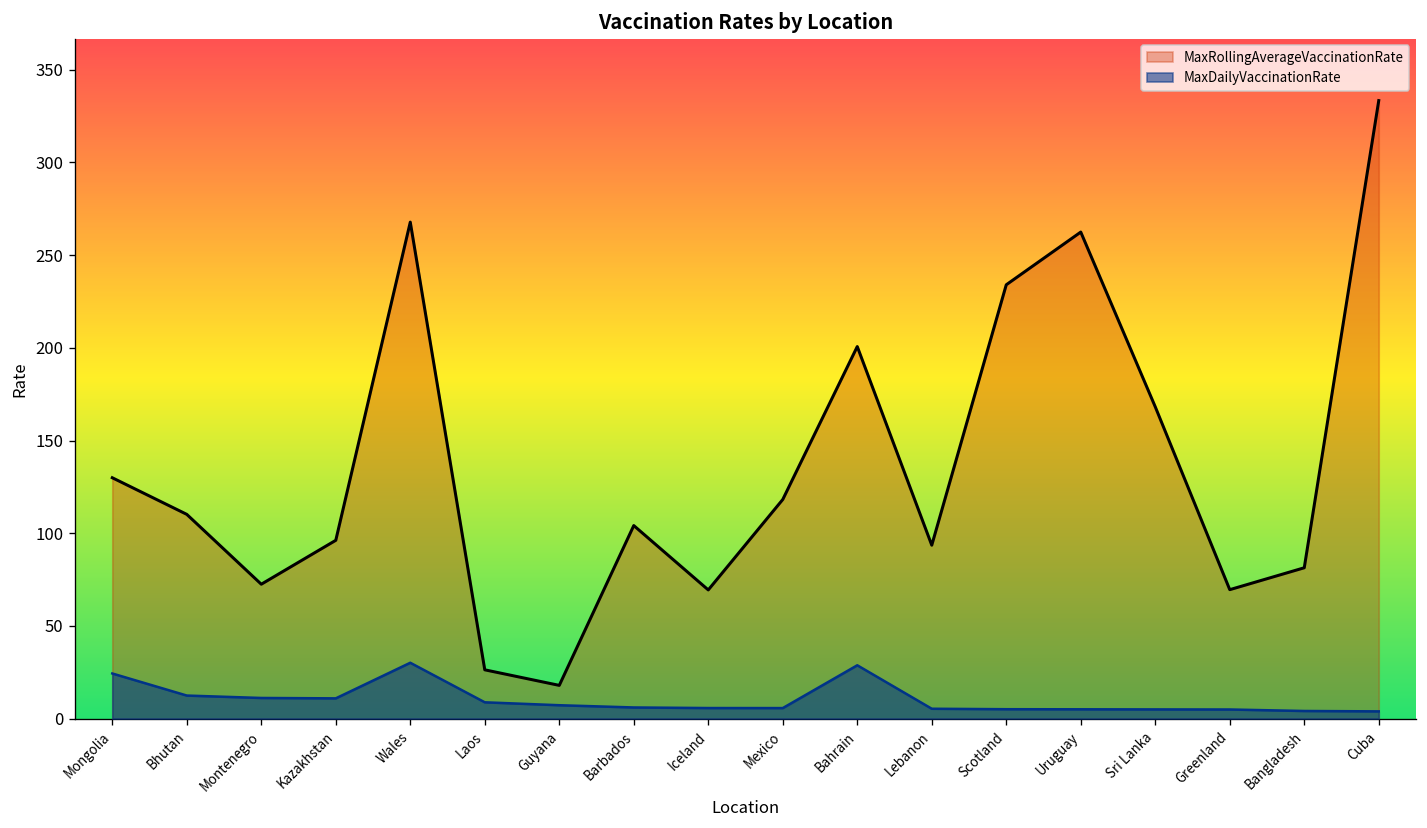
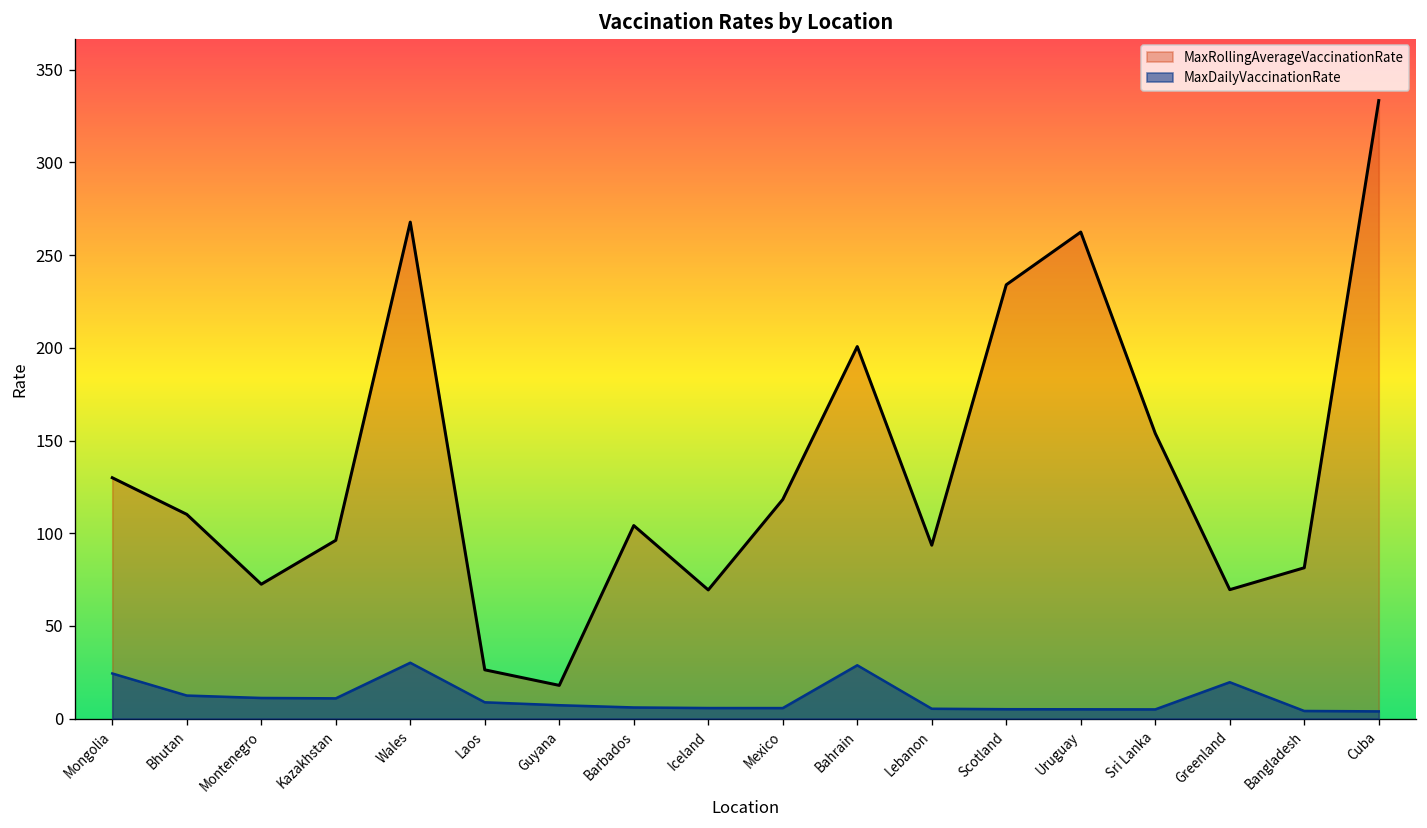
MaxRollingAverageVaccinationRate, Sri Lanka: 168 -> 154
MaxDailyVaccinationRate, Greenland: 5 -> 20
